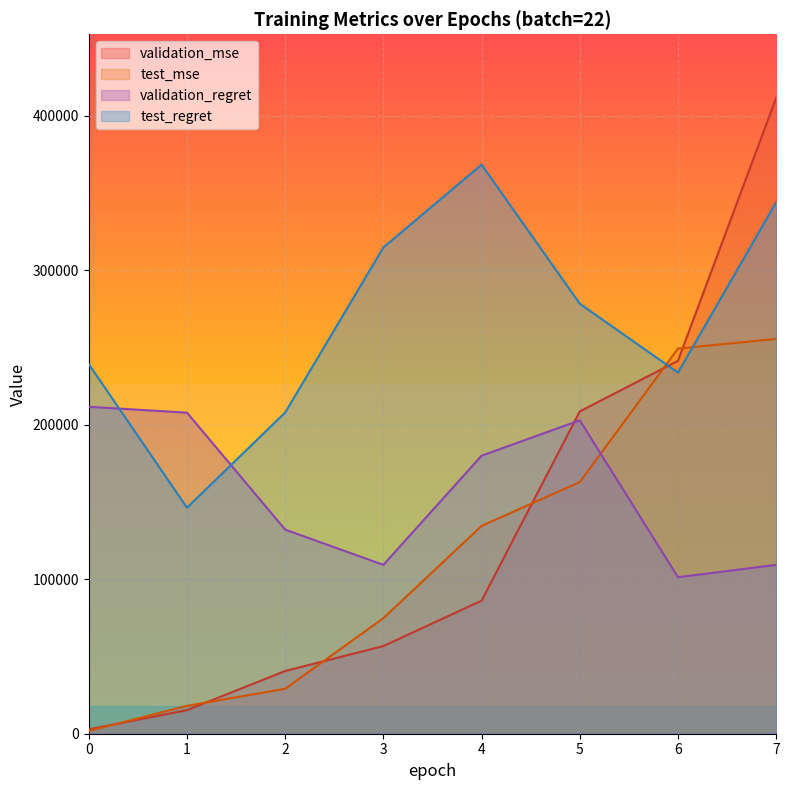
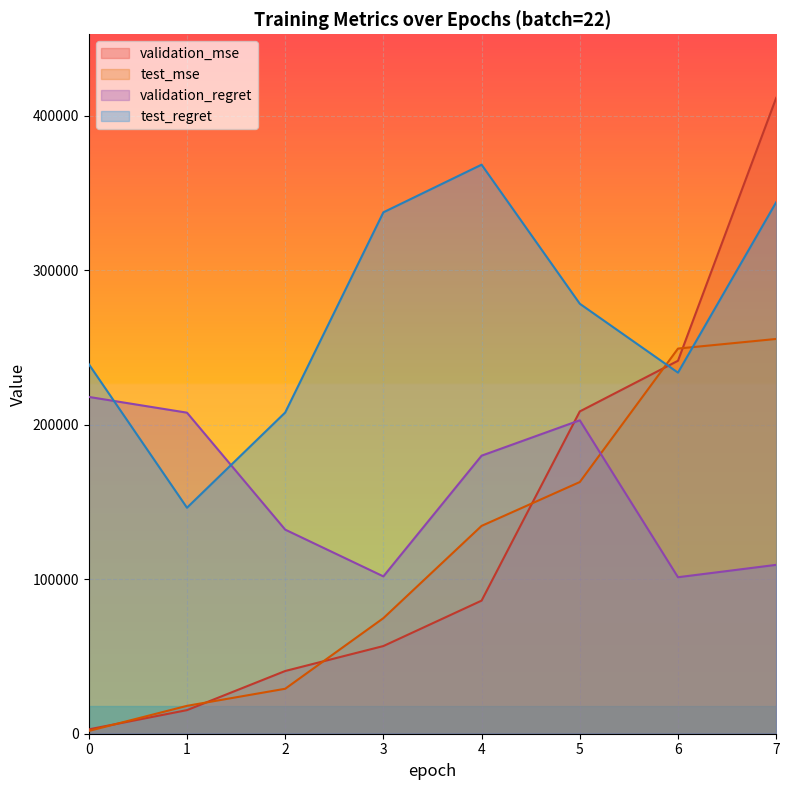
validation_regret, 0: 212000 -> 218000
validation_regret, 3: 109000 -> 102000
test_regret, 3: 315000 -> 337000
